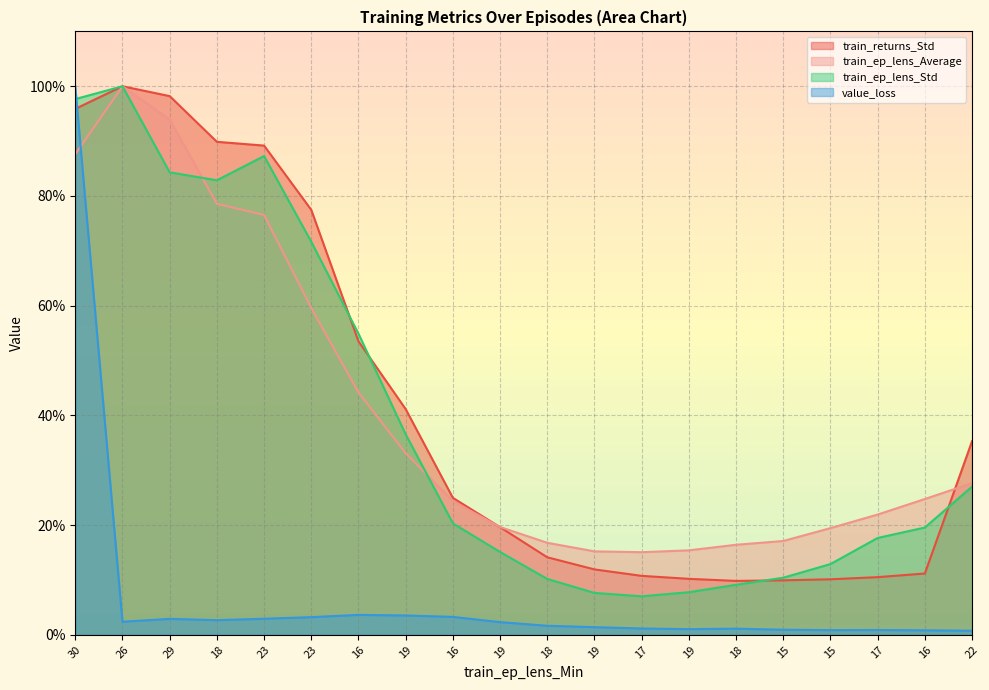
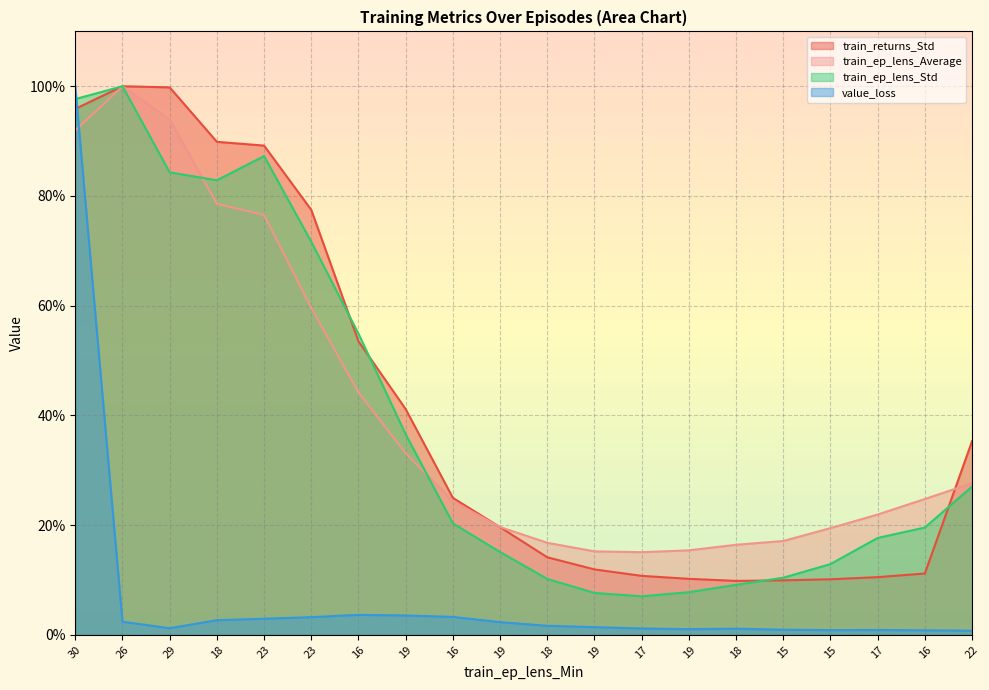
train_ep_lens_Average, 30: 88% -> 92%
train_returns_Std, 29: 98% -> 100%
value_loss, 29: 3% -> 1%
